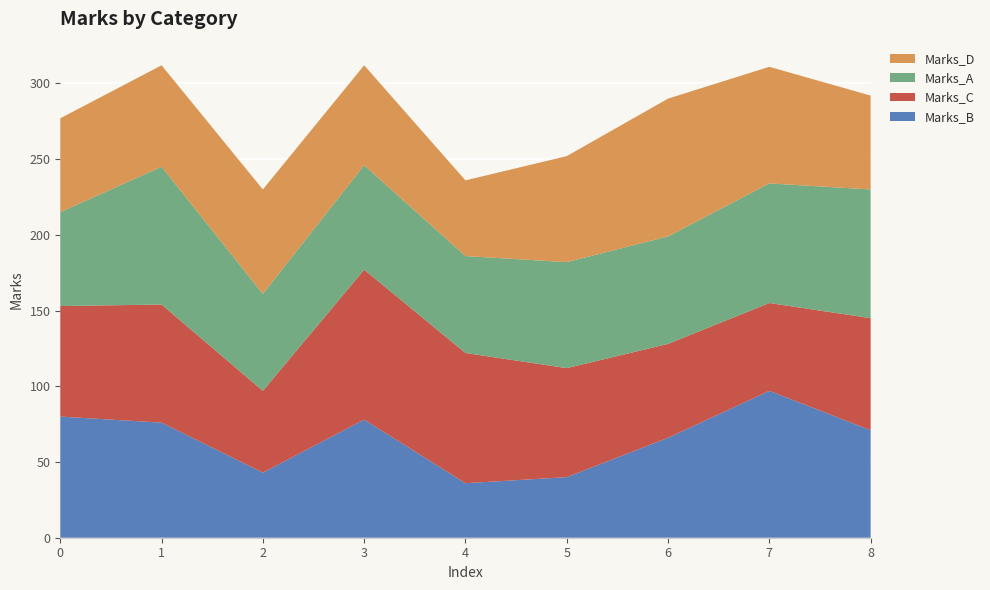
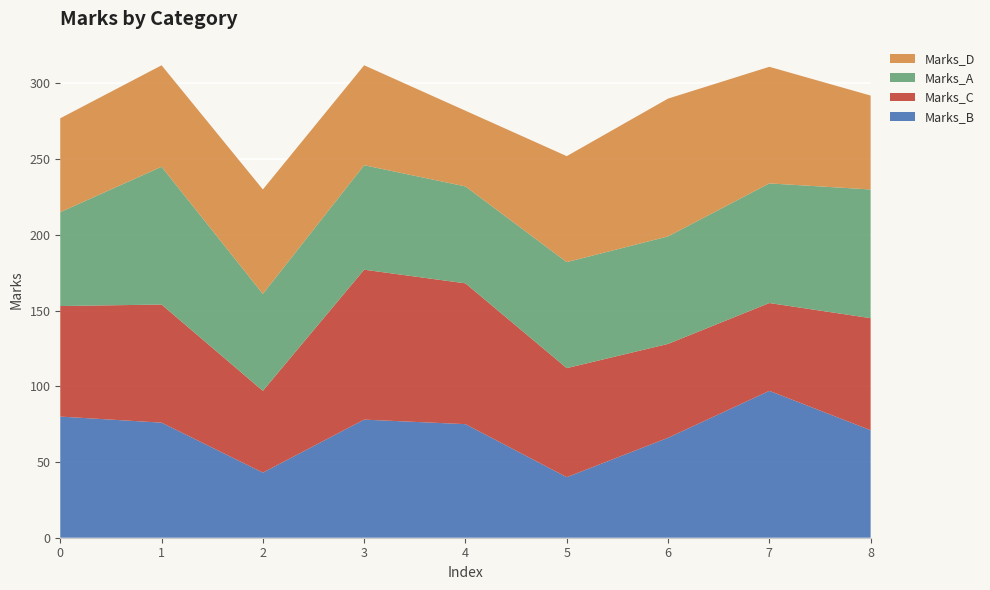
Marks_B, 4: 36 -> 75
Marks_C, 4: 86 -> 93
